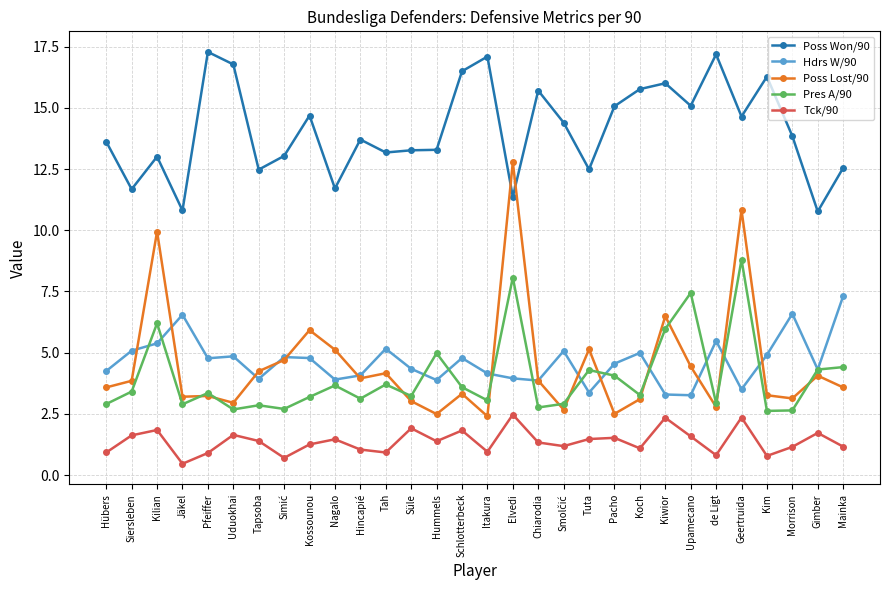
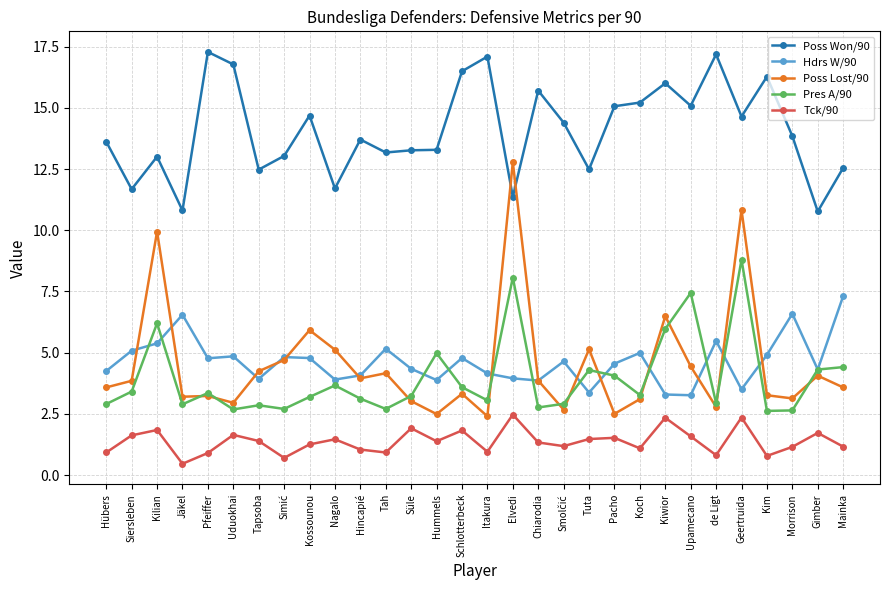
Pres A/90, Tah: 3.7 -> 2.7
Hdrs W/90, Smolčić: 5.1 -> 4.6
Poss Won/90, Koch: 15.8 -> 15.2
